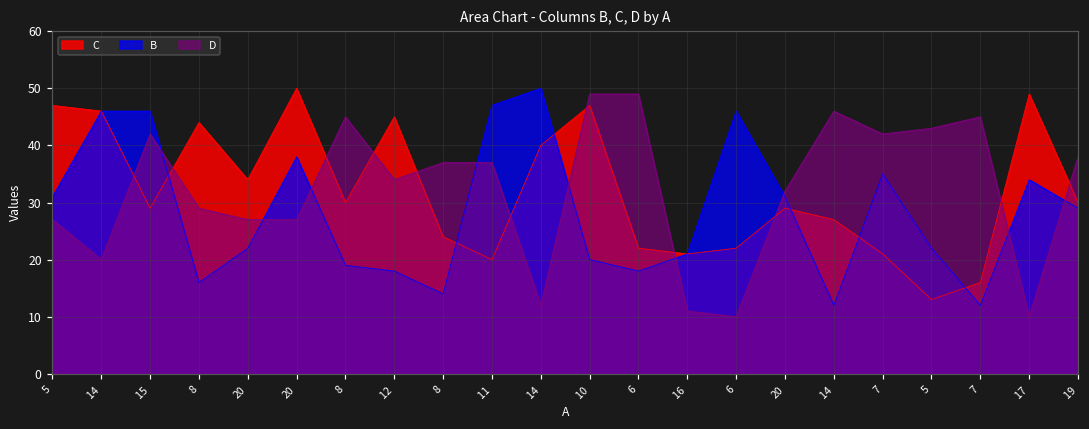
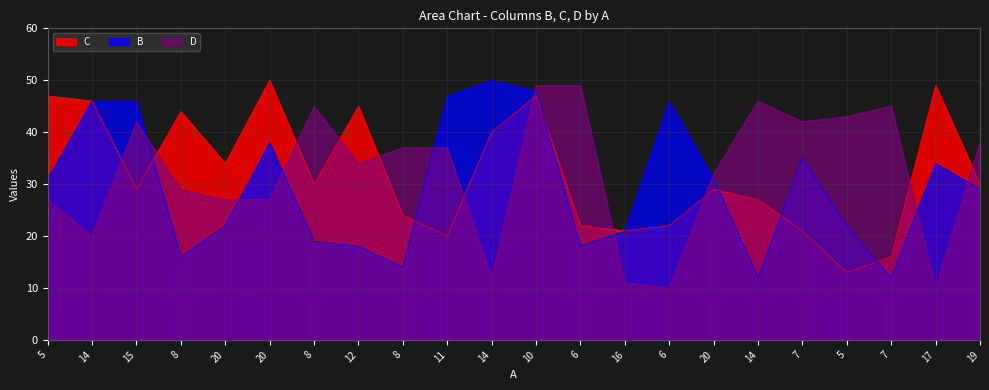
B, 10: 20 -> 48
